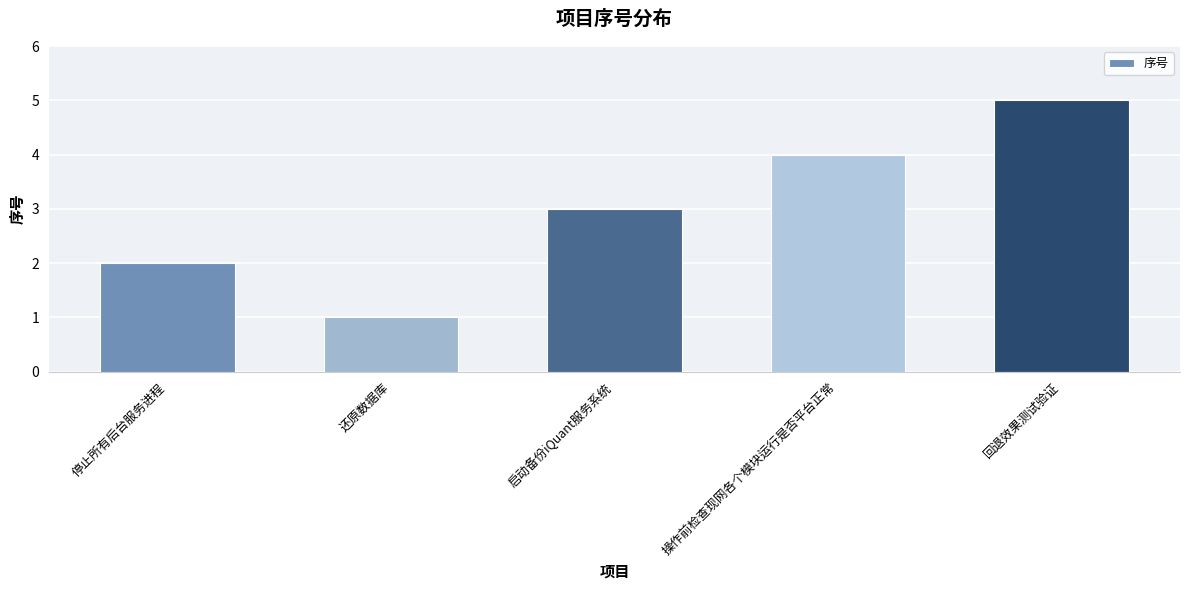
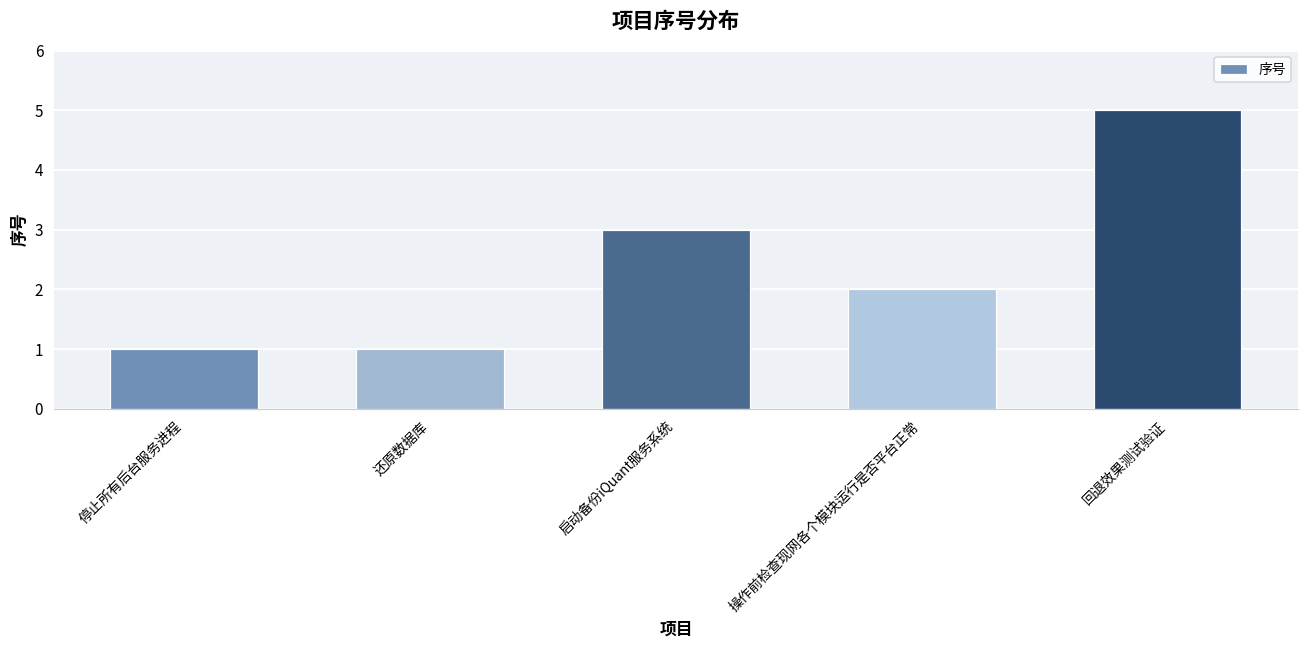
停止所有后台服务进程: 2 -> 1
操作前检查现网各个模块运行是否平台正常: 4 -> 2
